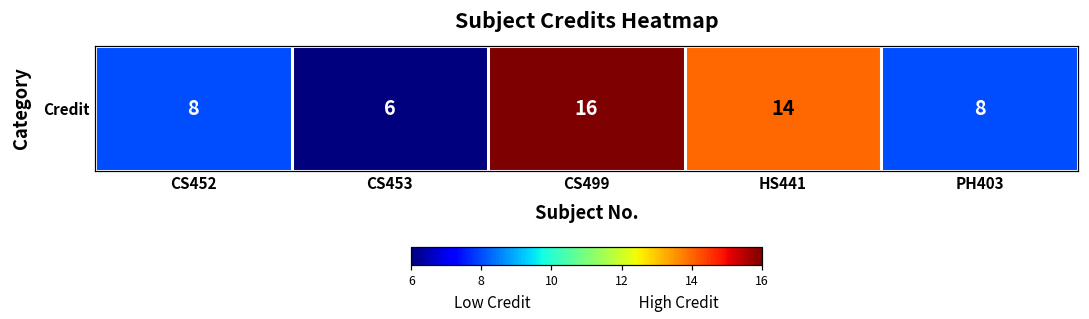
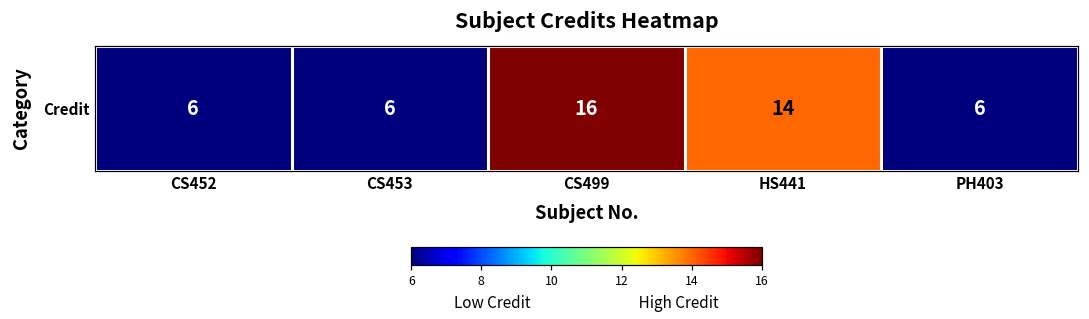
Credit, CS452: 8 -> 6
Credit, PH403: 8 -> 6
